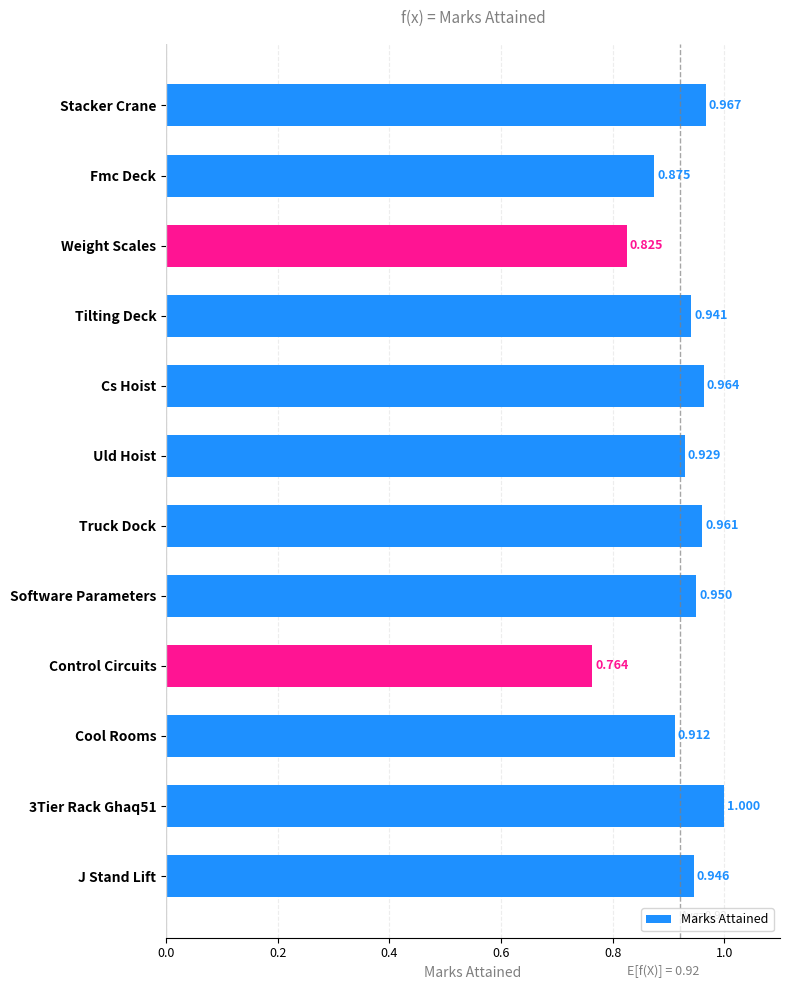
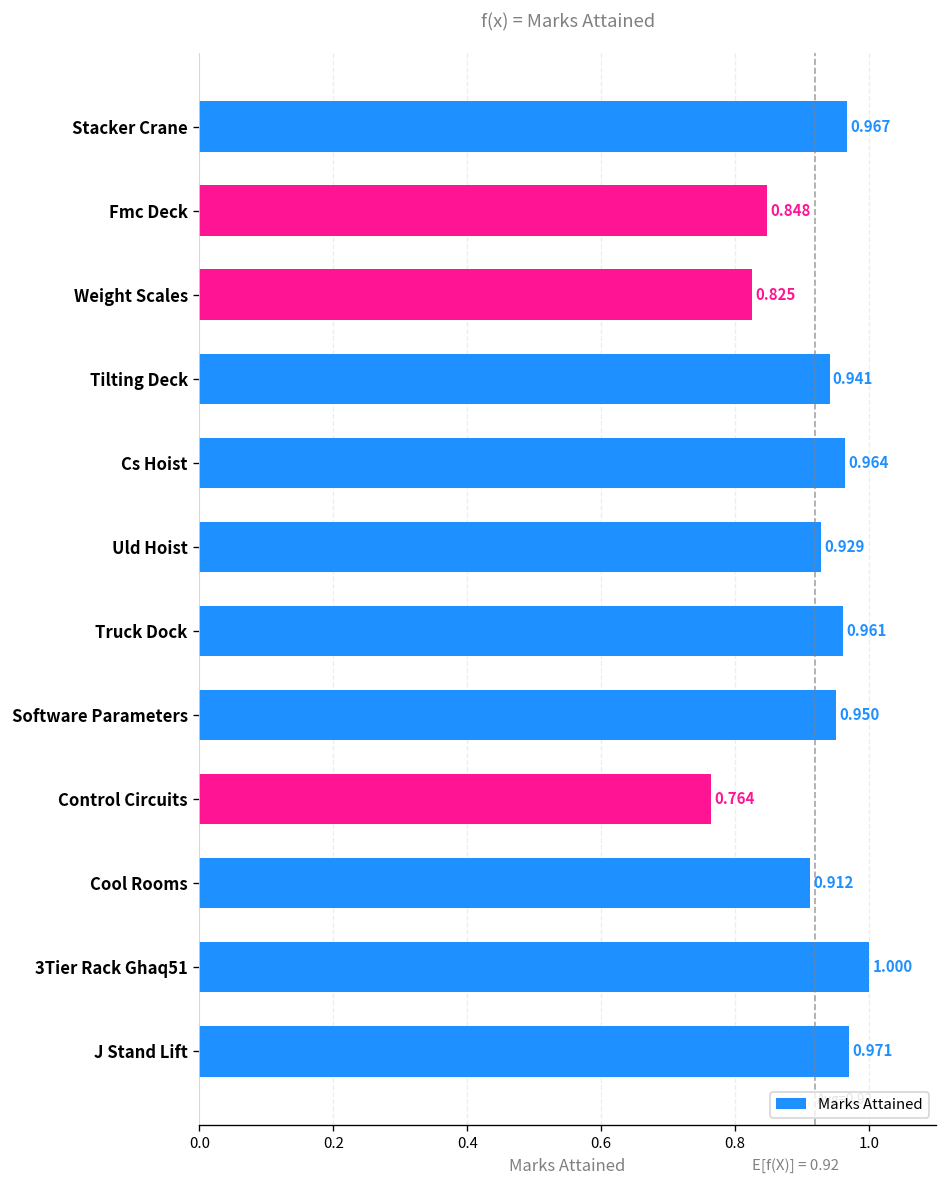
Fmc Deck: 0.875 -> 0.848
J Stand Lift: 0.946 -> 0.971
